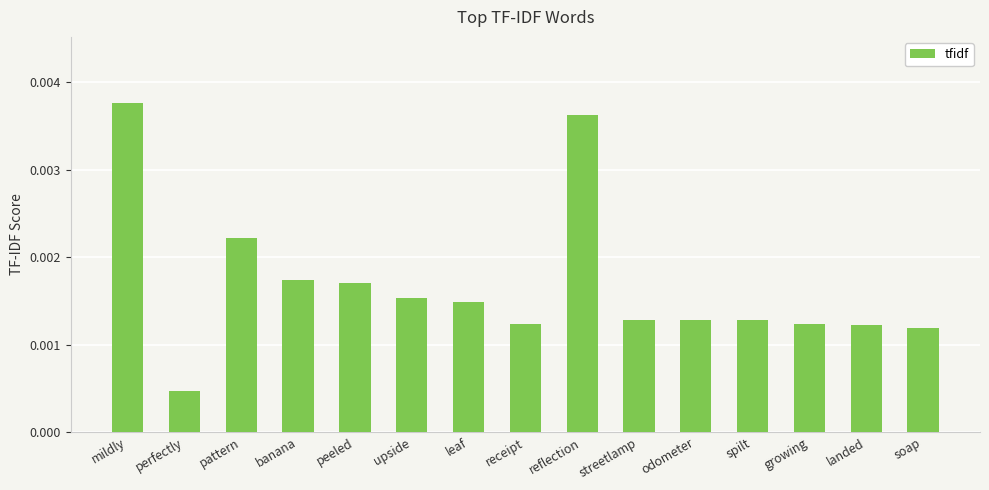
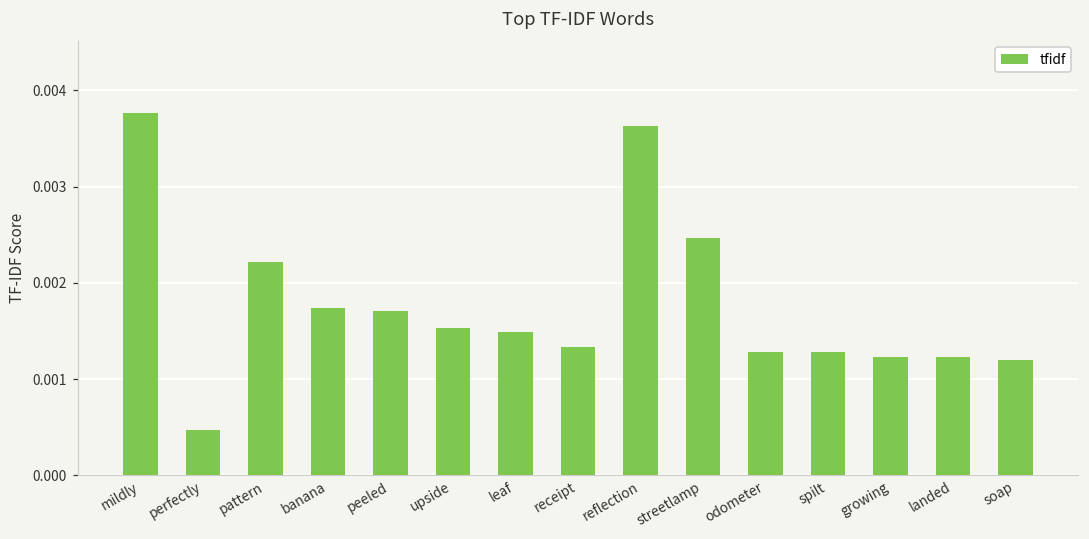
receipt: 0.0012 -> 0.0013
streetlamp: 0.0013 -> 0.0025
